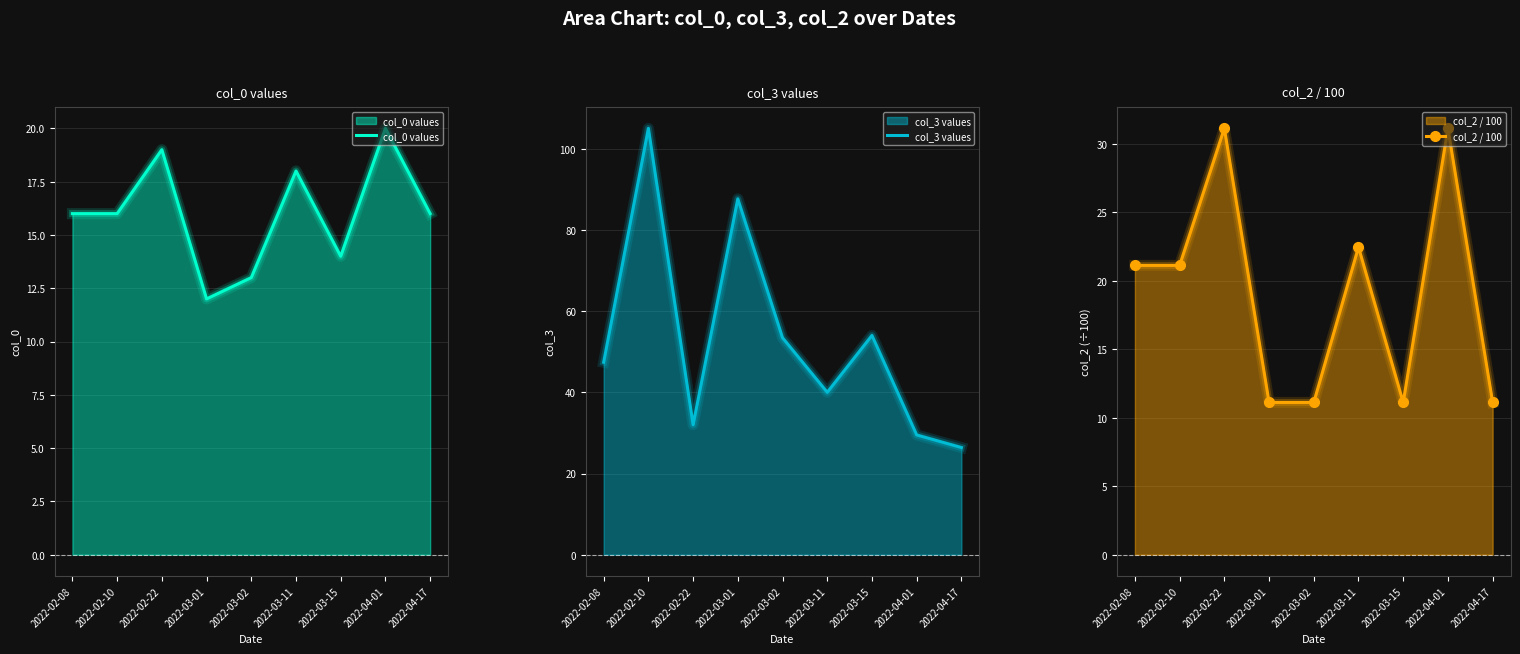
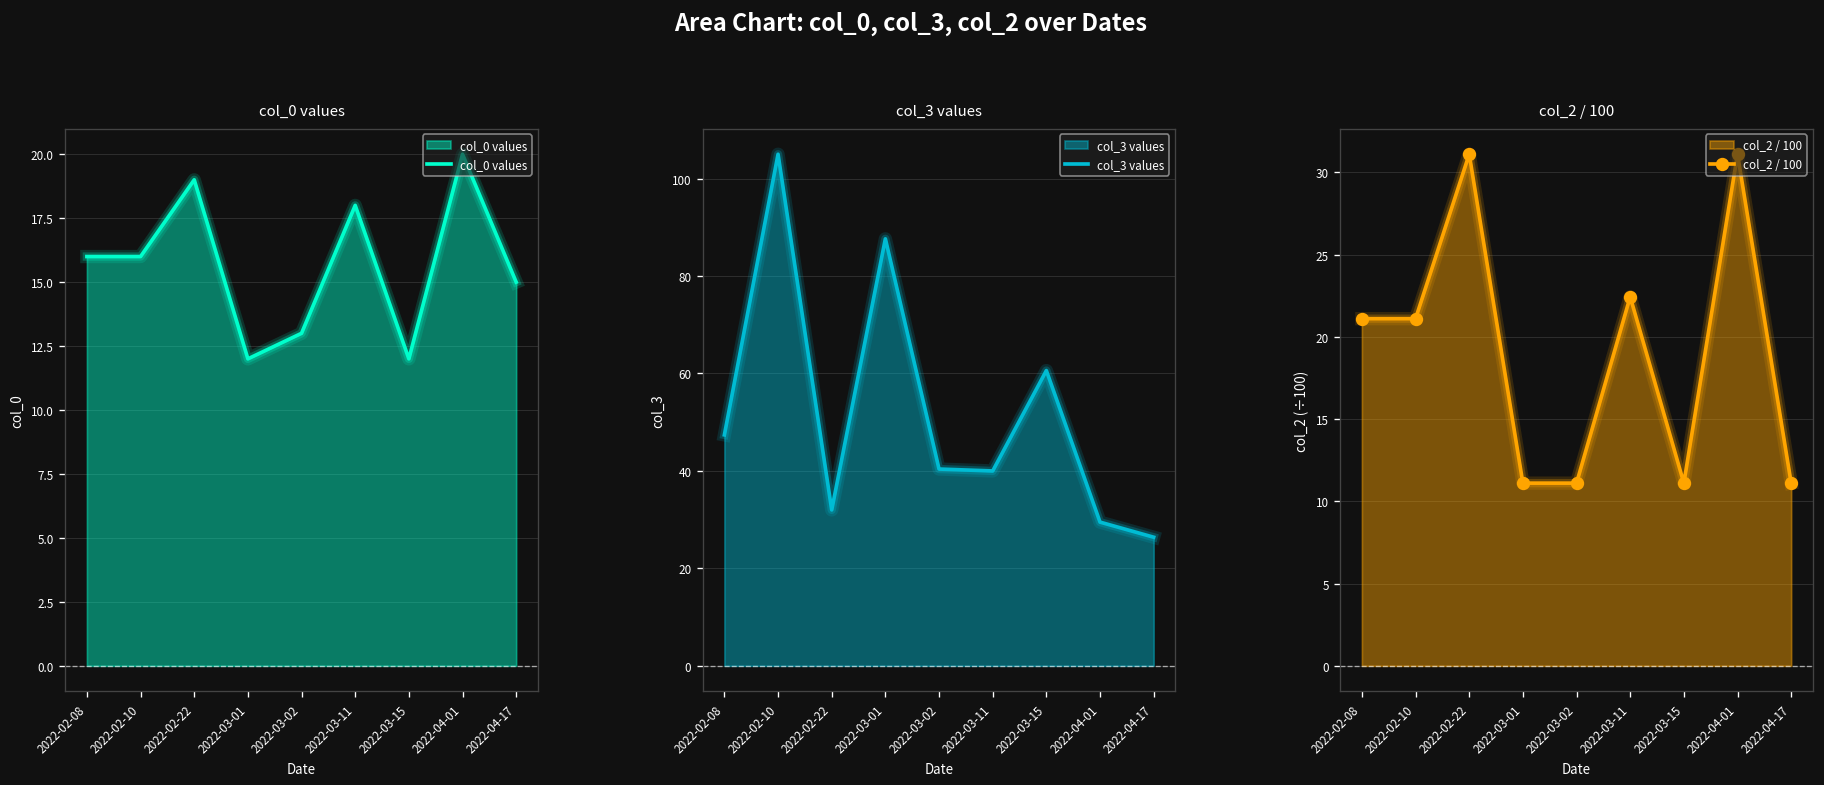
col_0 values, 2022-03-15: 14 -> 12
col_0 values, 2022-04-17: 16 -> 15
col_3 values, 2022-03-02: 53 -> 40
col_3 values, 2022-03-15: 54 -> 61
